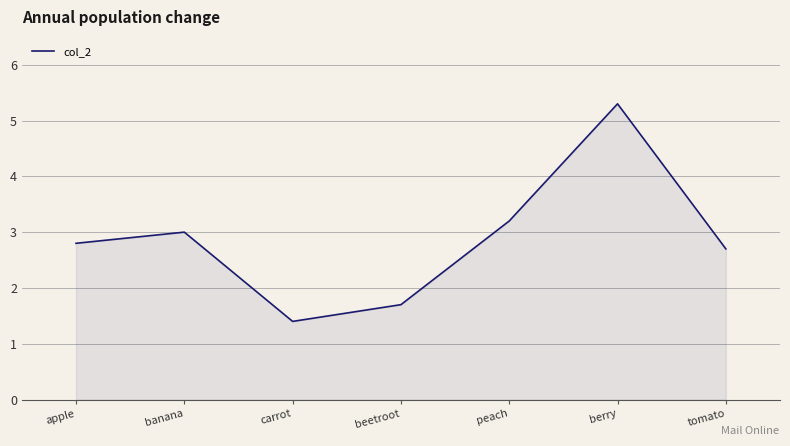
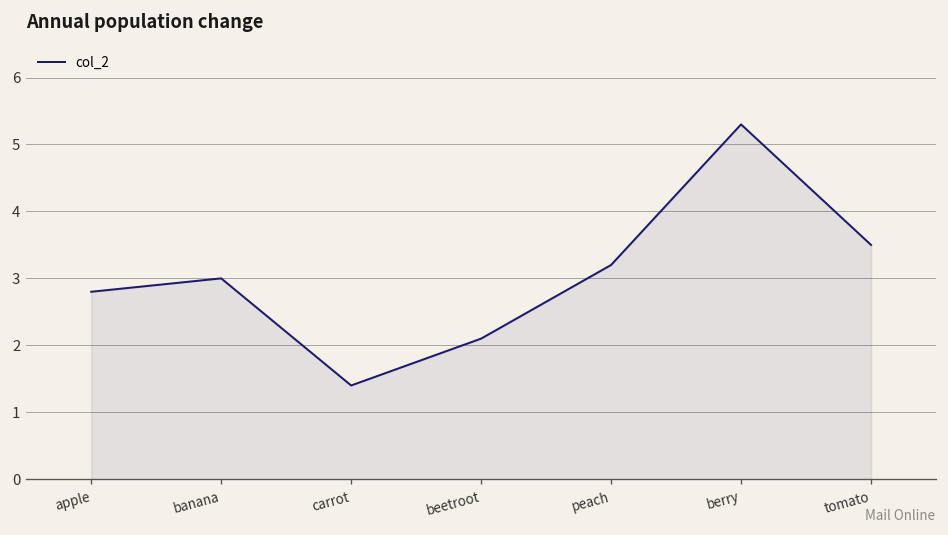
beetroot: 1.7 -> 2.1
tomato: 2.7 -> 3.5
